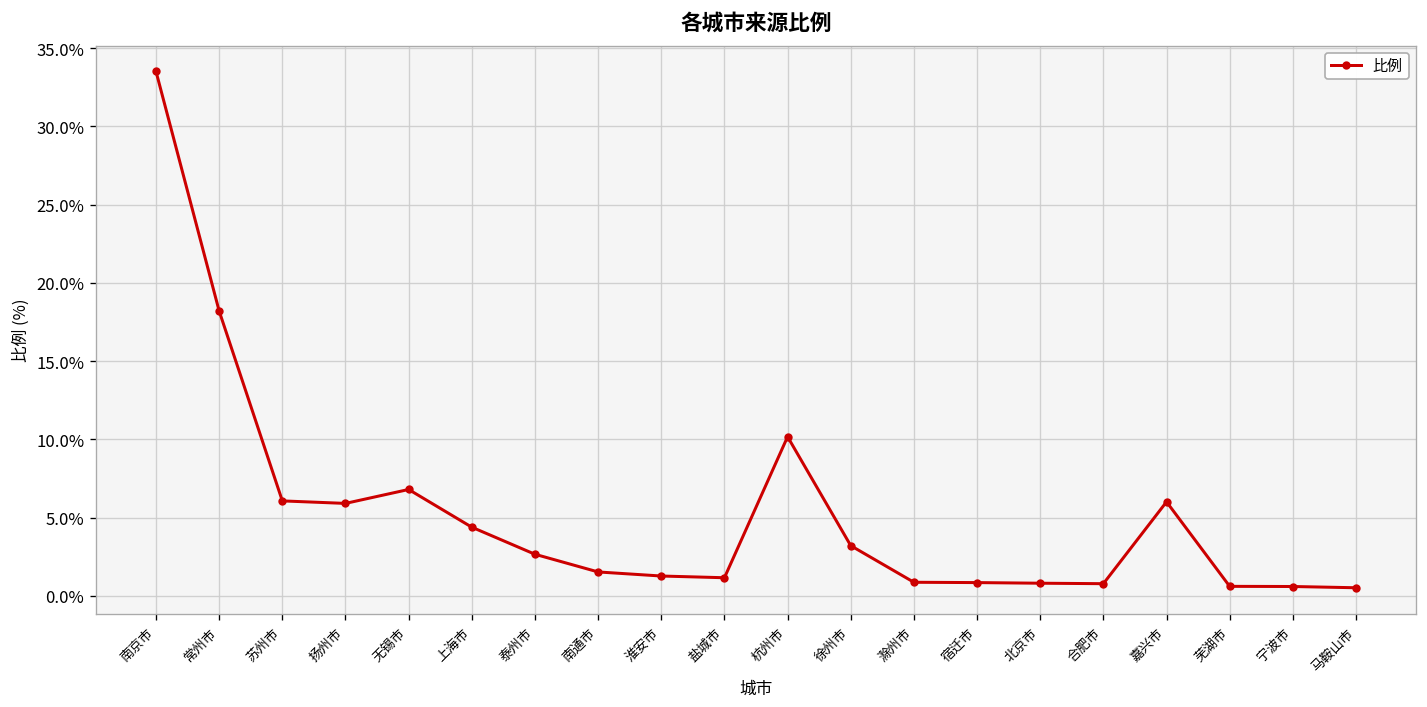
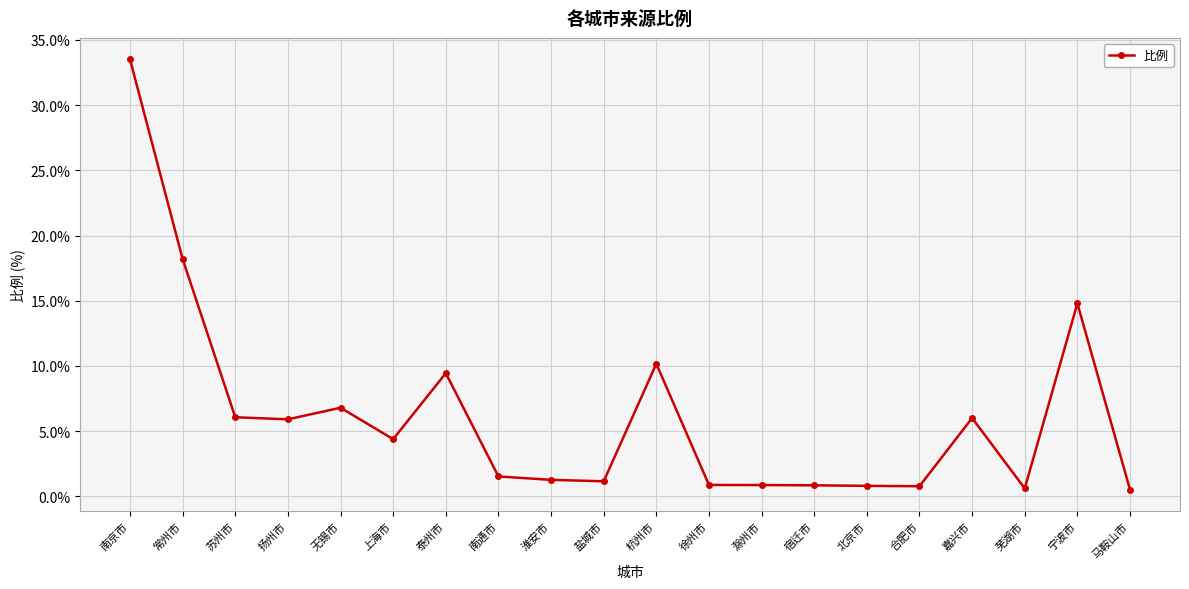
泰州市: 2.7% -> 9.5%
徐州市: 3.2% -> 0.9%
宁波市: 0.6% -> 14.8%
